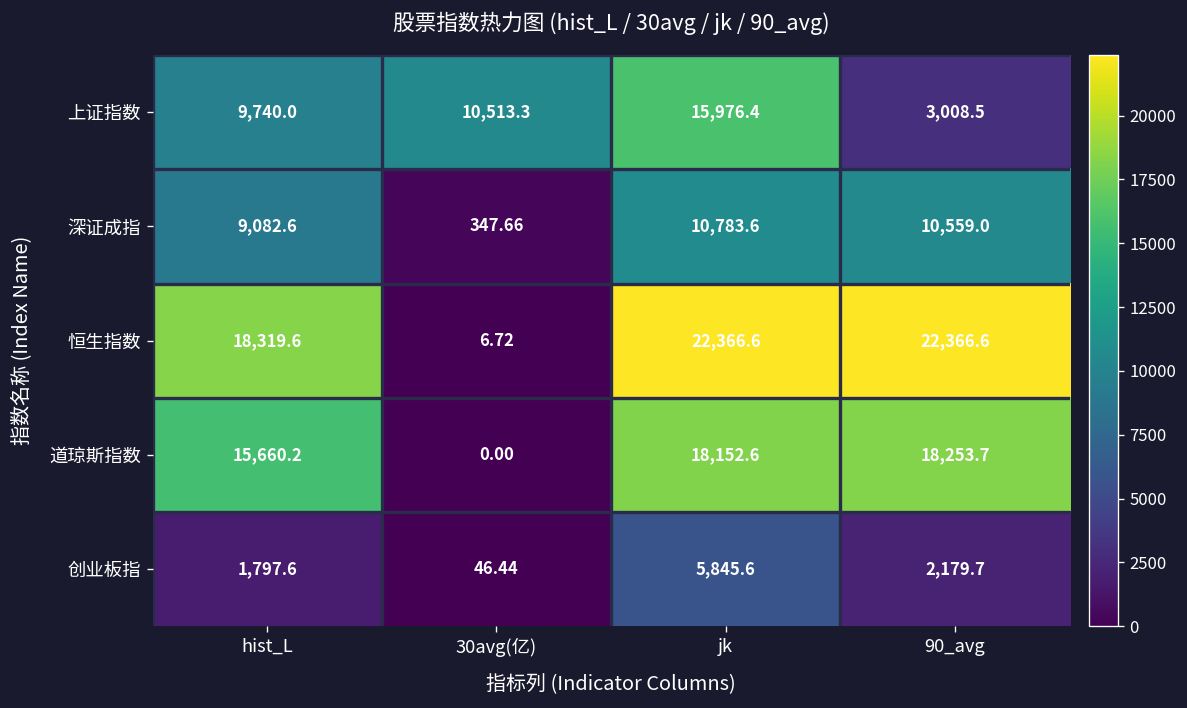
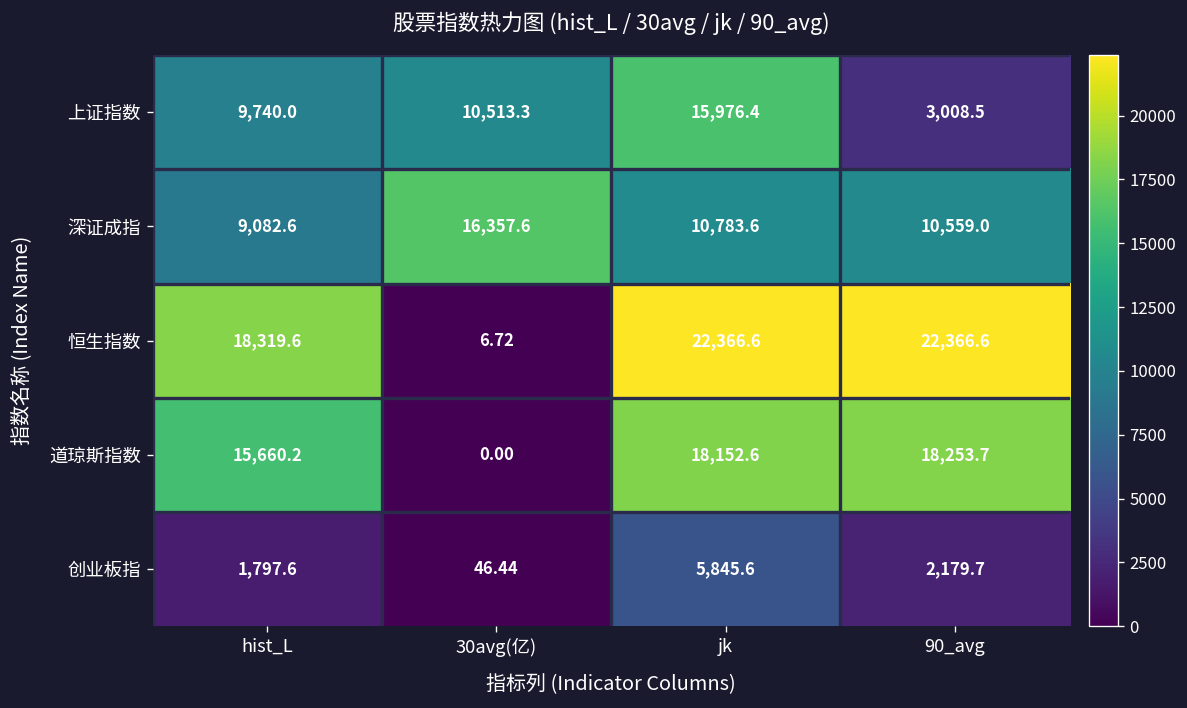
深证成指, 30avg(亿): 347.66 -> 16,357.6
